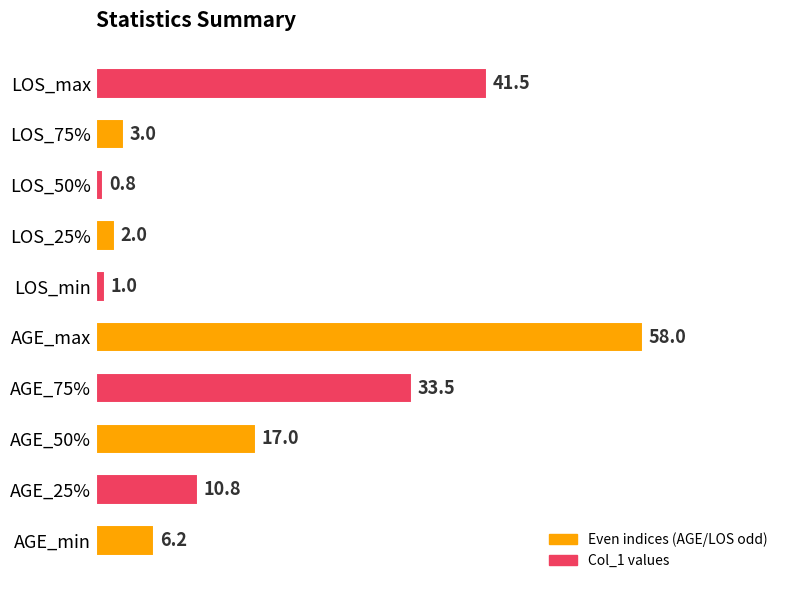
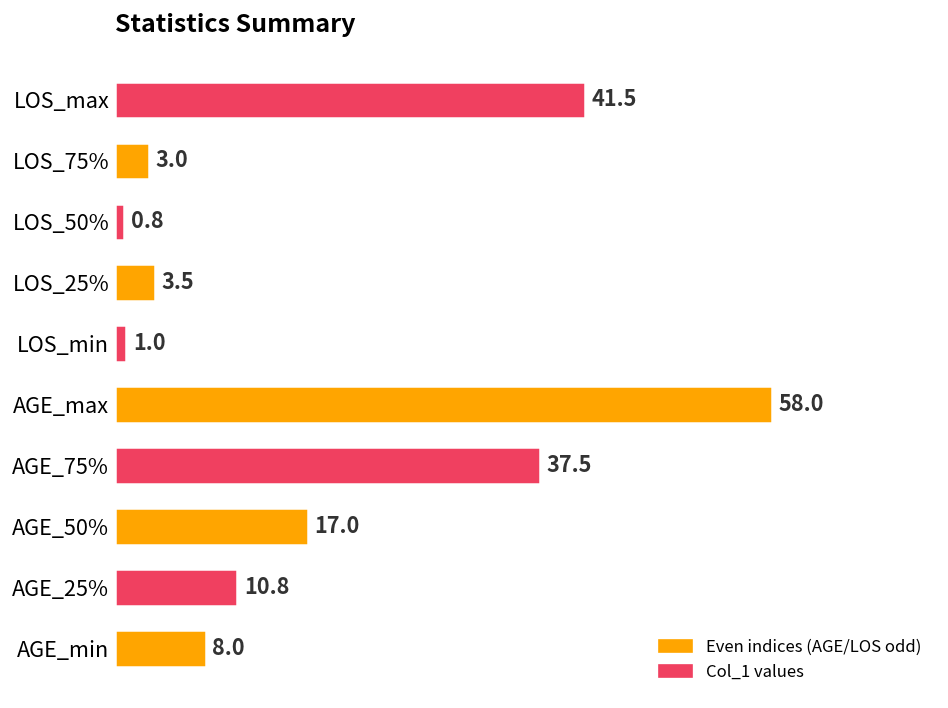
LOS_25%: 2.0 -> 3.5
AGE_75%: 33.5 -> 37.5
AGE_min: 6.2 -> 8.0
